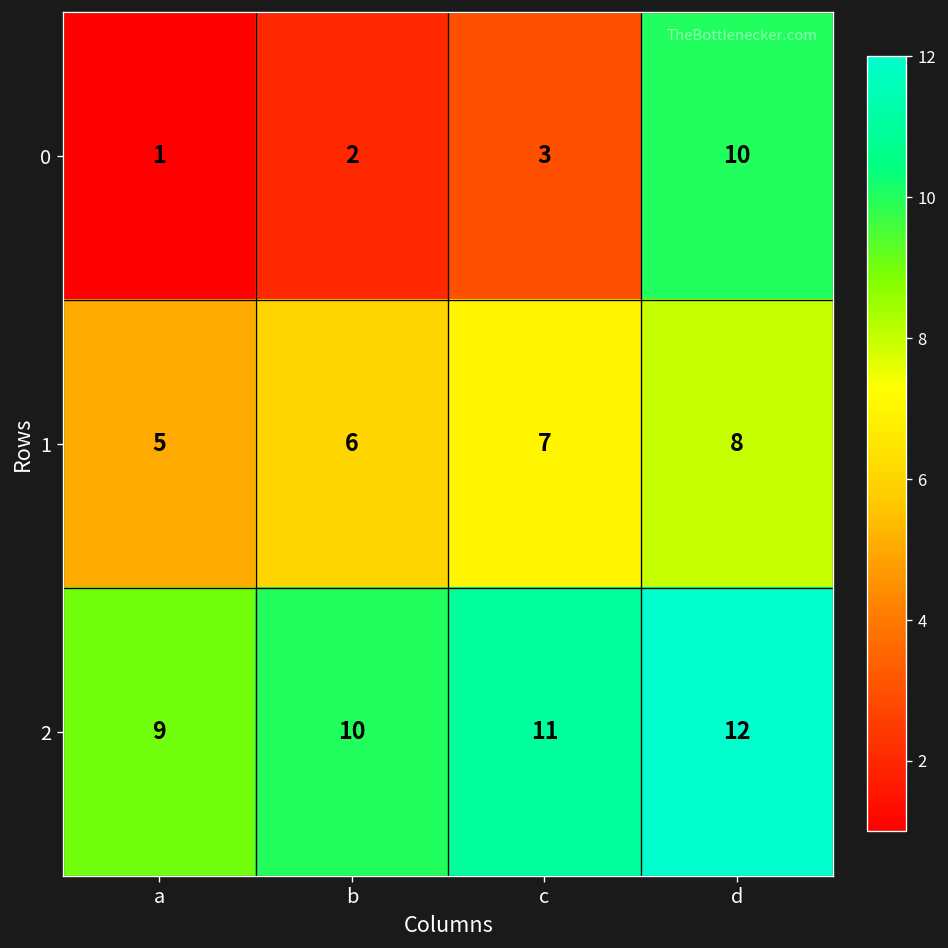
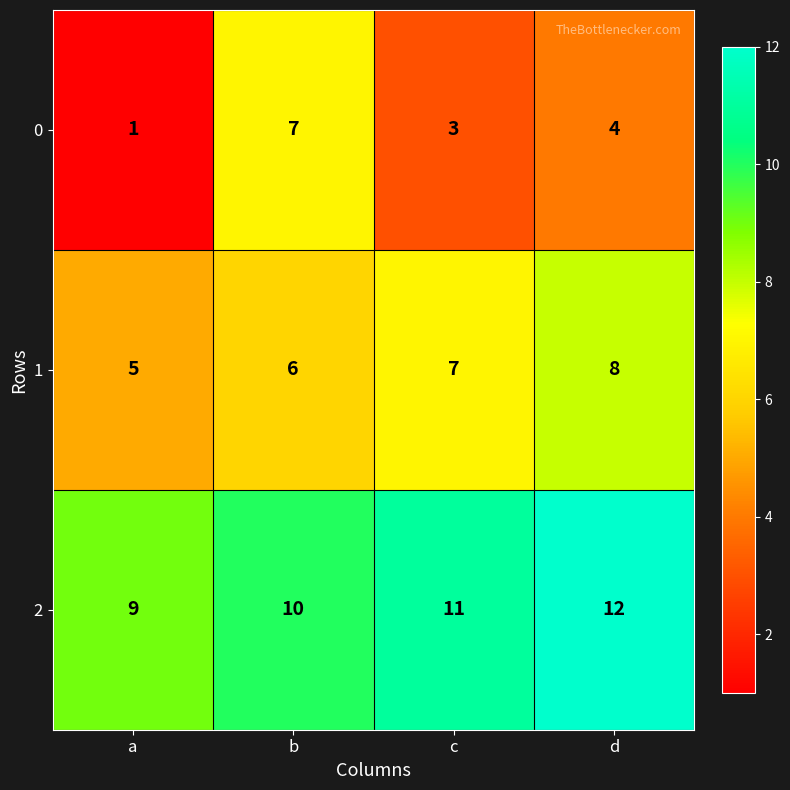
0, b: 2 -> 7
0, d: 10 -> 4
